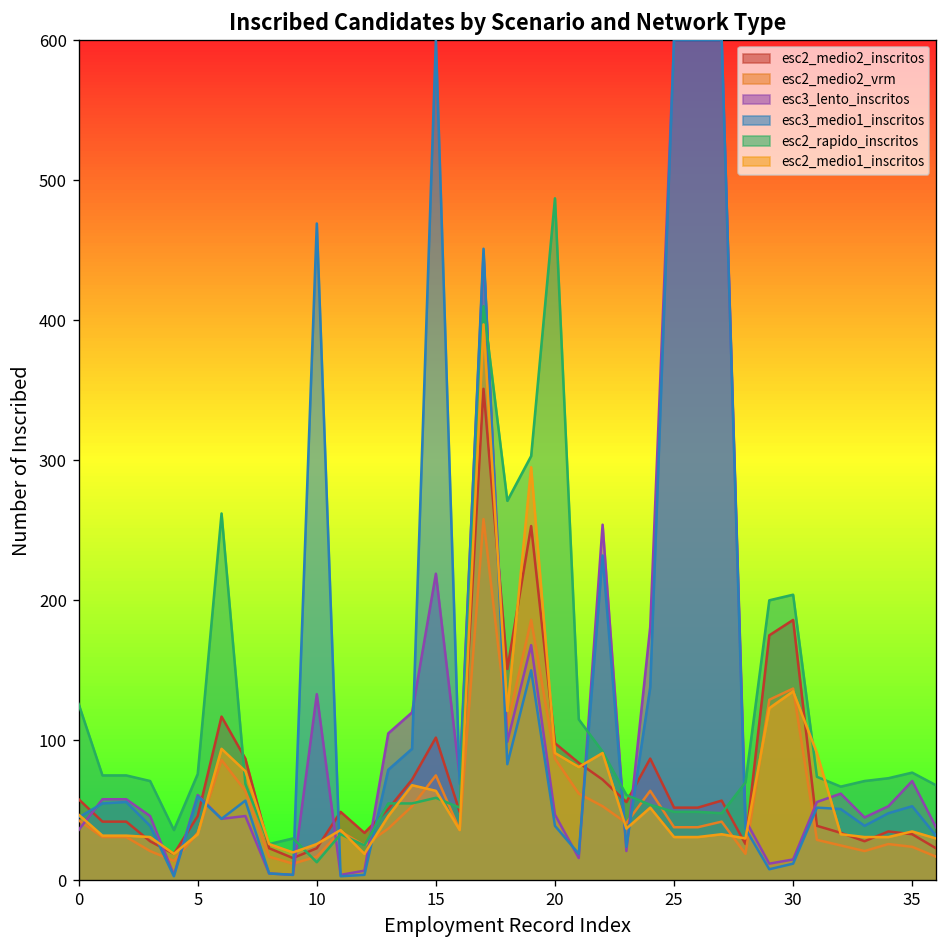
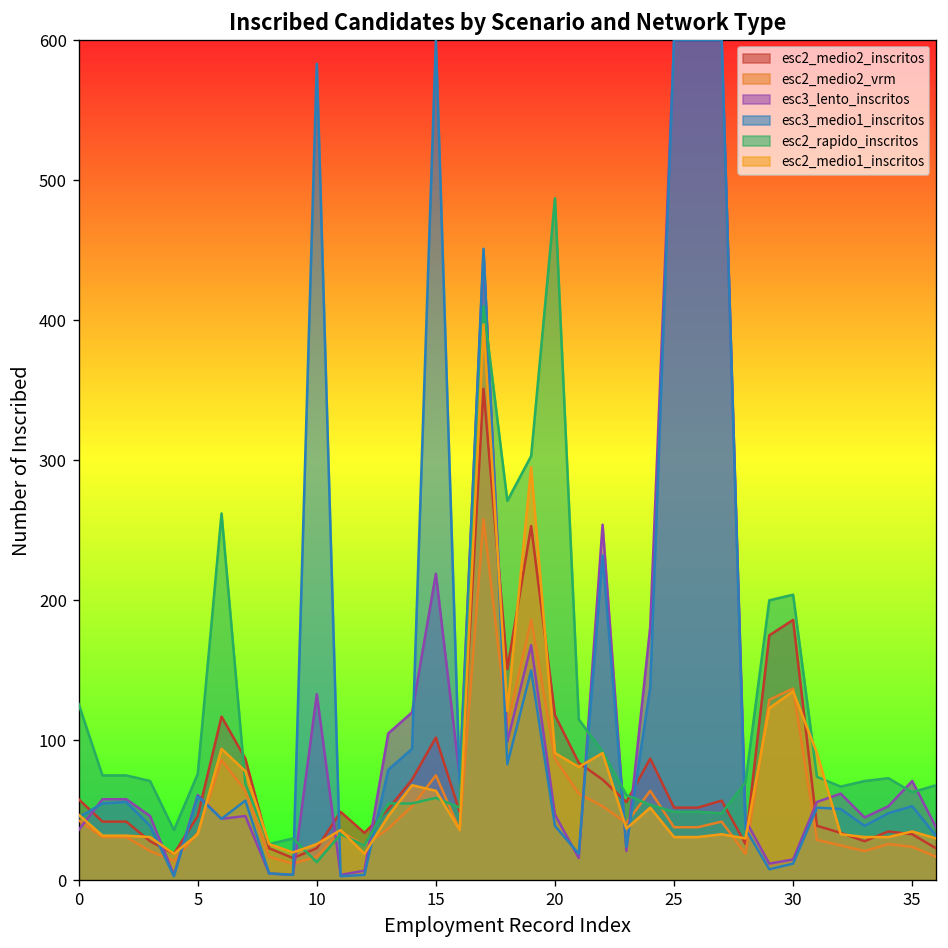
esc3_medio1_inscritos, 10: 469 -> 583
esc2_medio2_inscritos, 20: 98 -> 118
esc2_rapido_inscritos, 35: 77 -> 63
